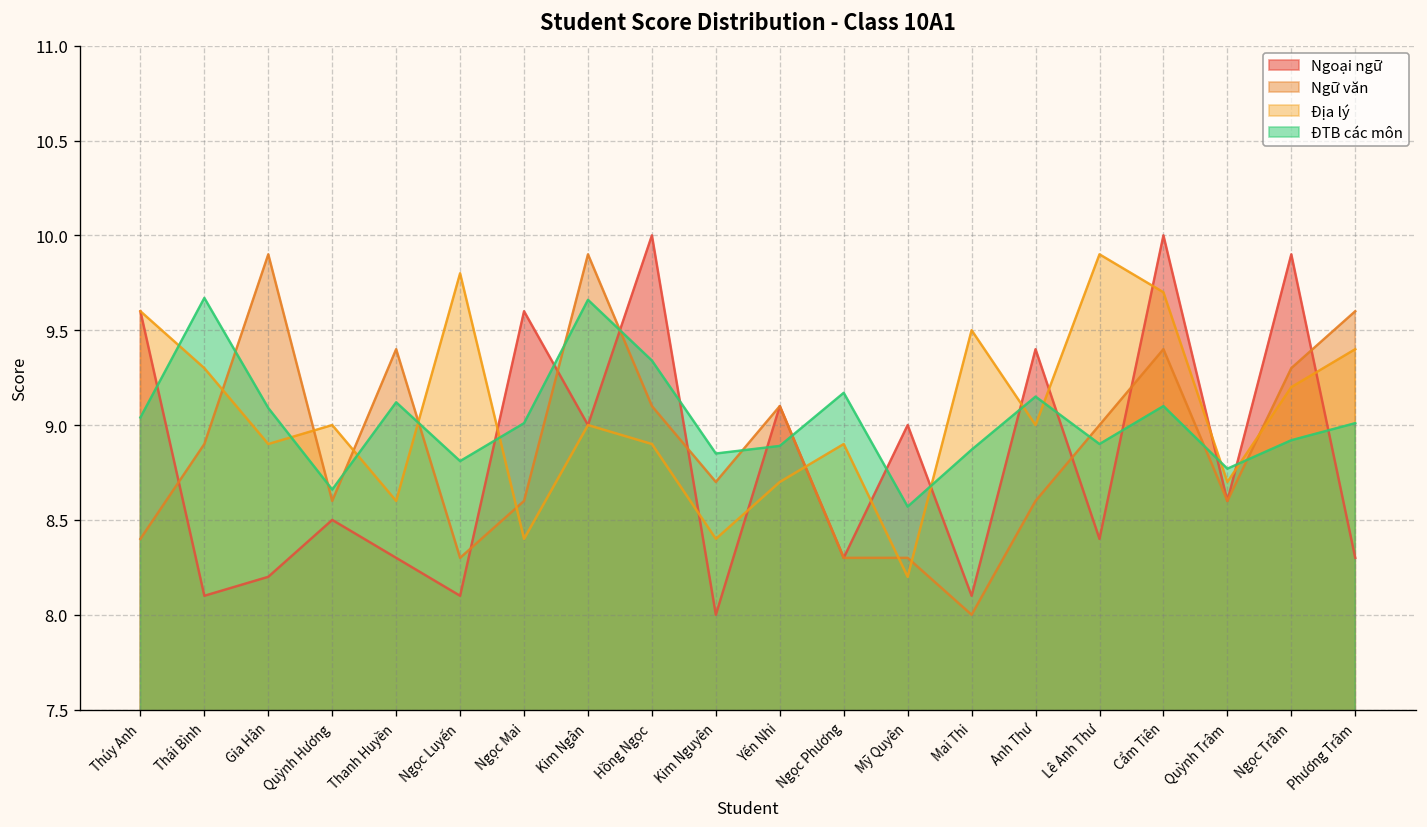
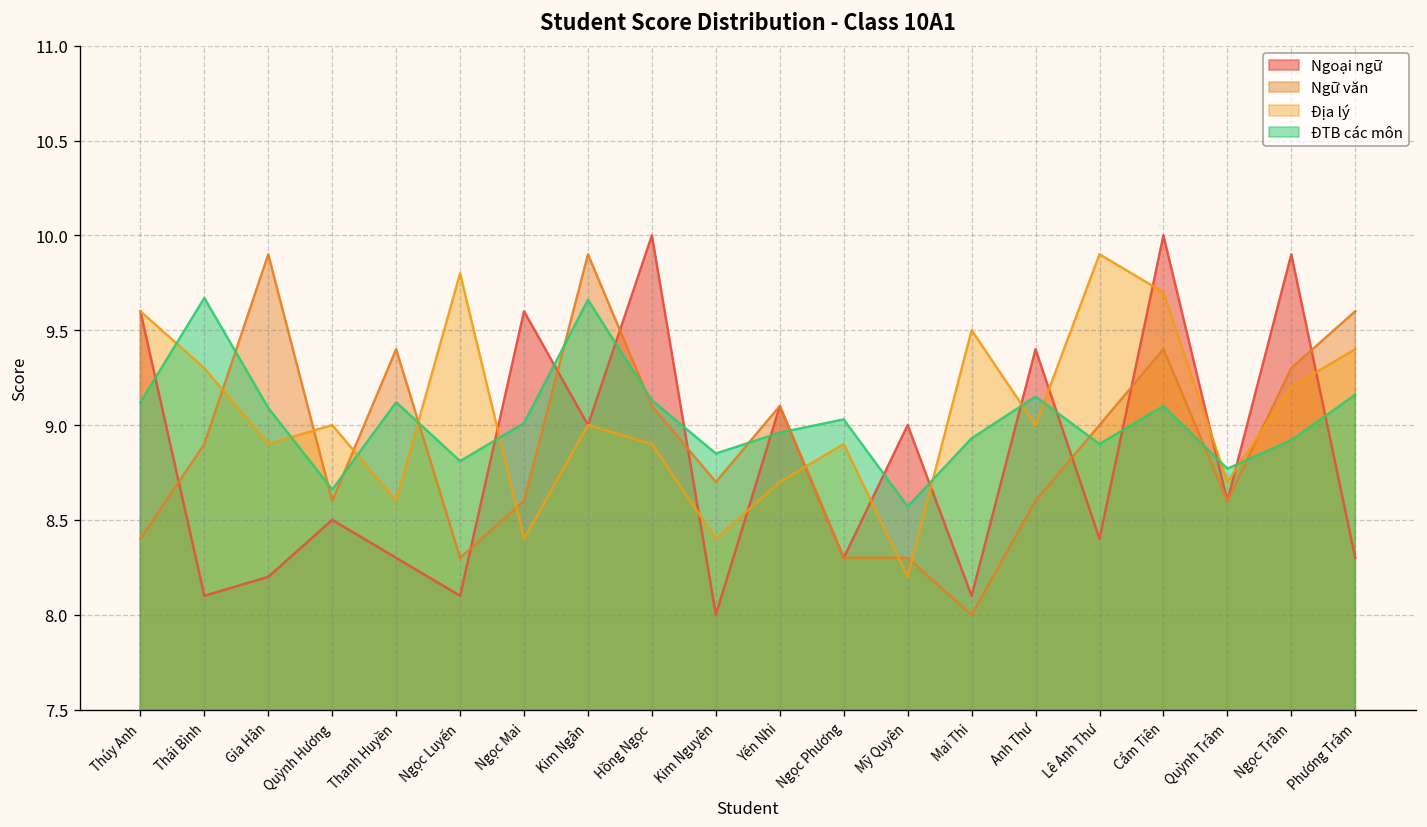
ĐTB các môn, Thúy Anh: 9.04 -> 9.12
ĐTB các môn, Hồng Ngọc: 9.34 -> 9.13
ĐTB các môn, Yến Nhi: 8.89 -> 8.96
ĐTB các môn, Ngọc Phương: 9.17 -> 9.03
ĐTB các môn, Mai Thi: 8.87 -> 8.93
ĐTB các môn, Phương Trâm: 9.01 -> 9.16
